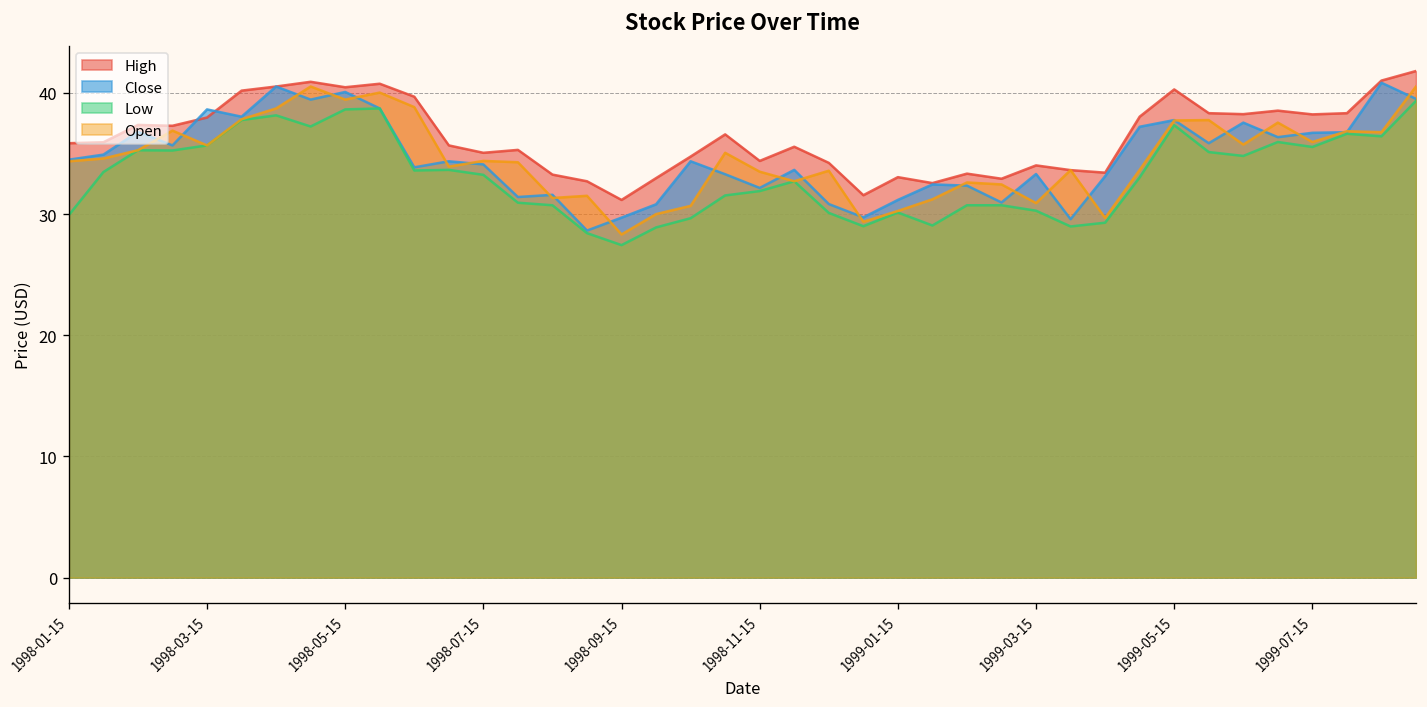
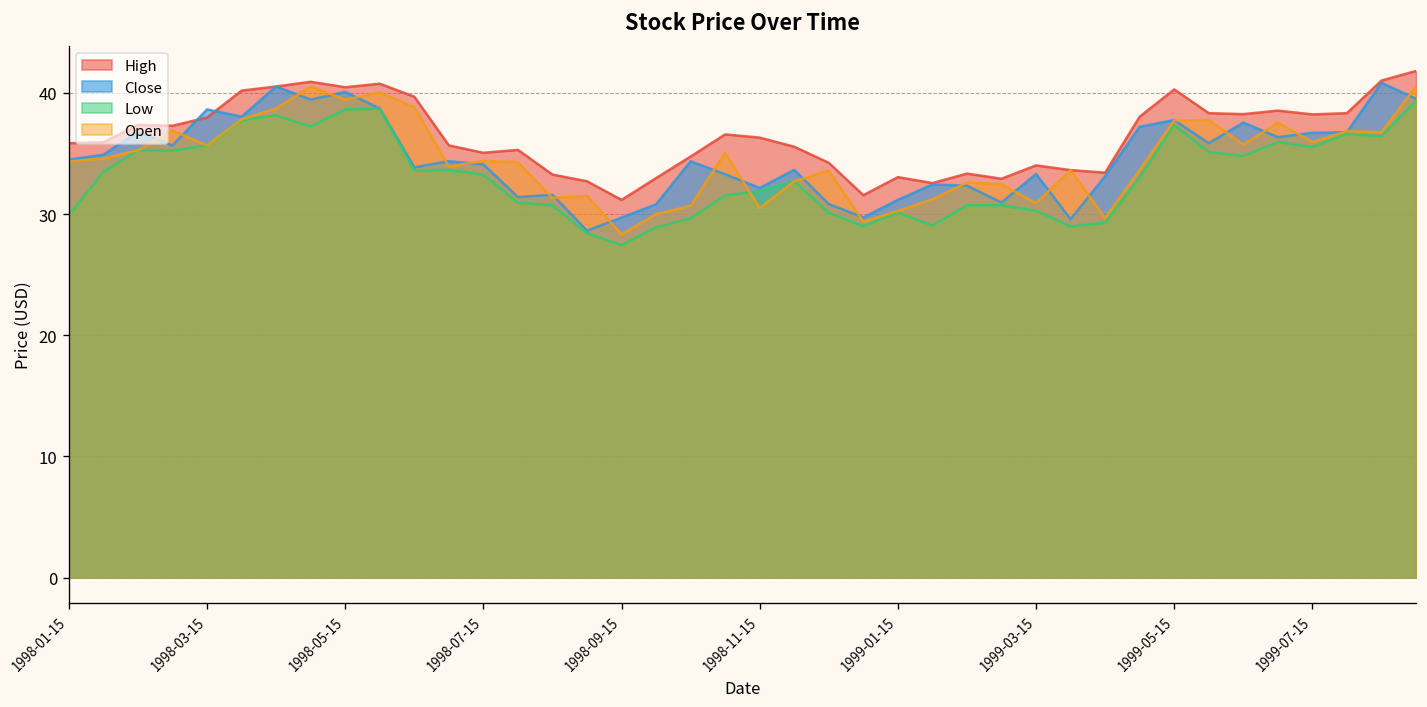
High, 1998-11-15: 34.4 -> 36.3
Open, 1998-11-15: 33.5 -> 30.5
